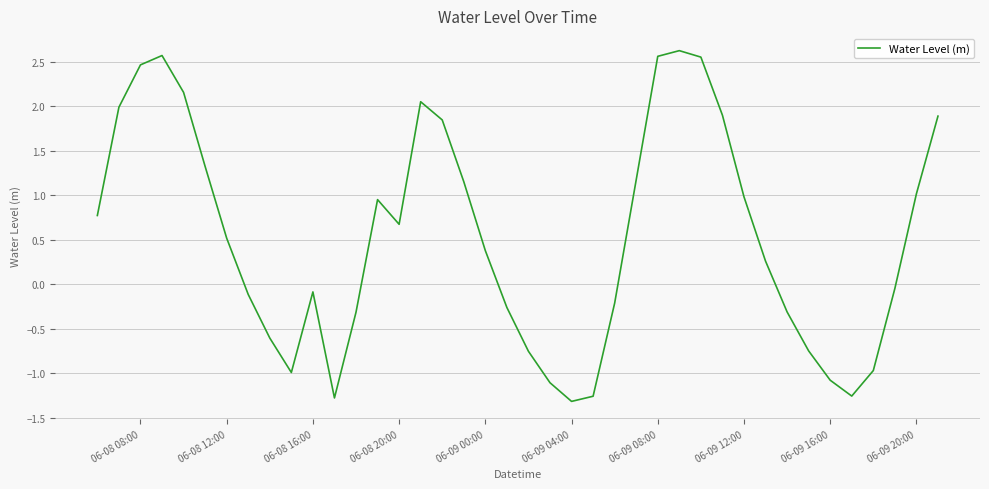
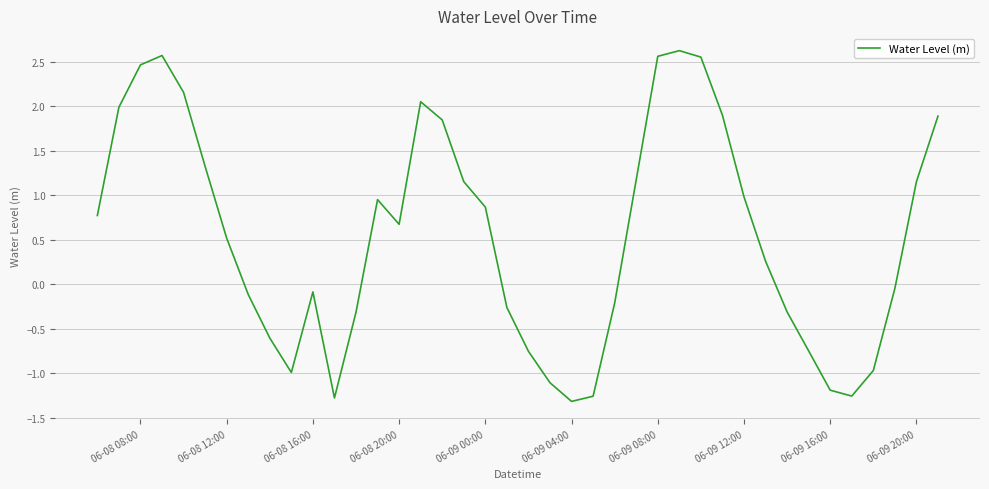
06-09 00:00: 0.4 -> 0.9
06-09 16:00: -1.1 -> -1.2
06-09 20:00: 1.0 -> 1.1
